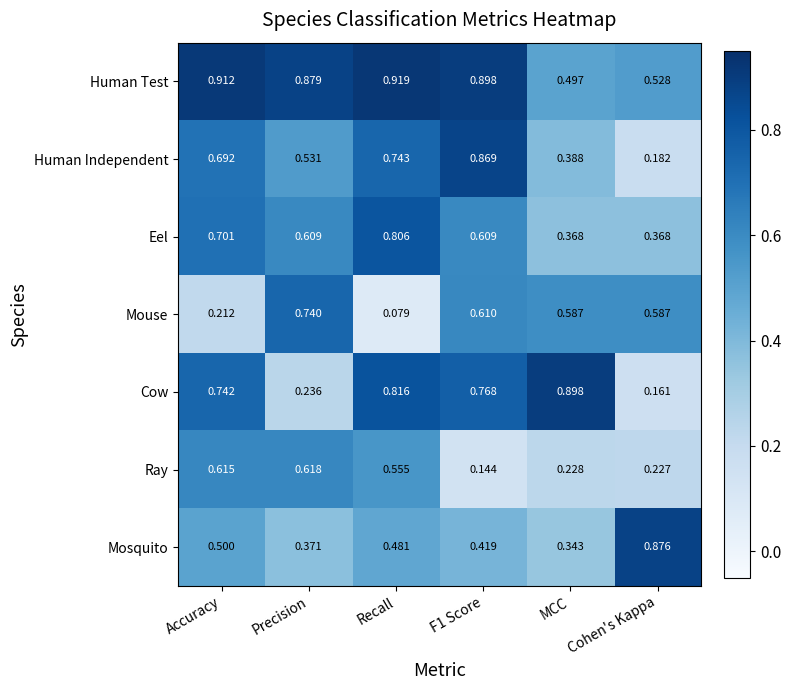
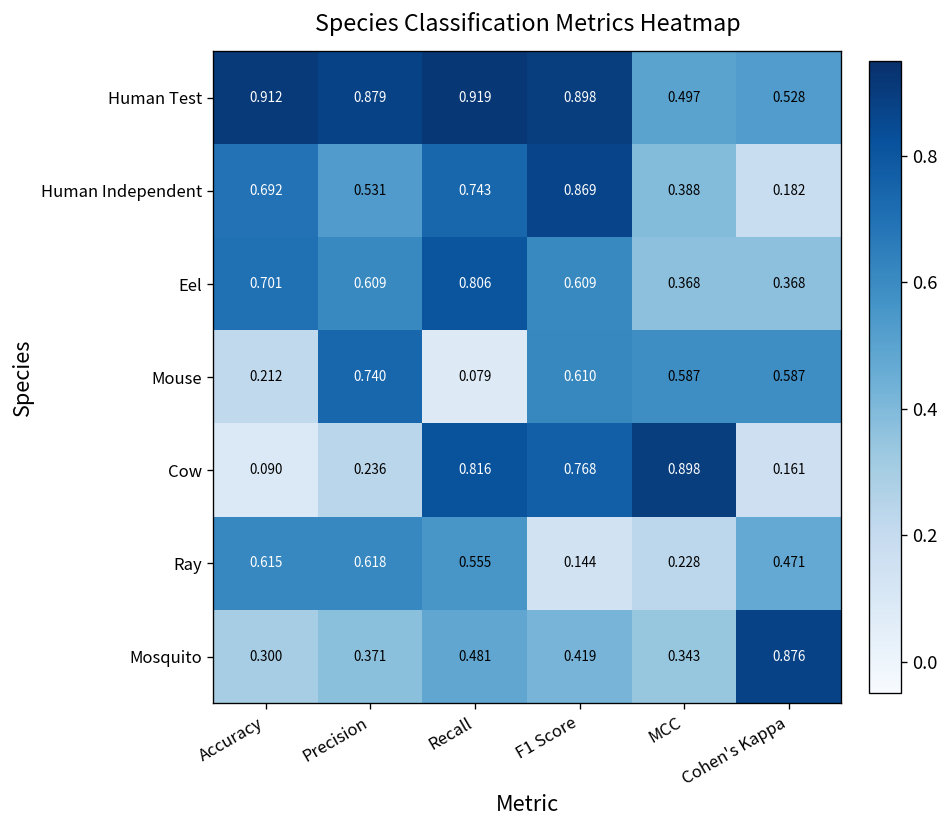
Cow, Accuracy: 0.742 -> 0.090
Ray, Cohen's Kappa: 0.227 -> 0.471
Mosquito, Accuracy: 0.500 -> 0.300
